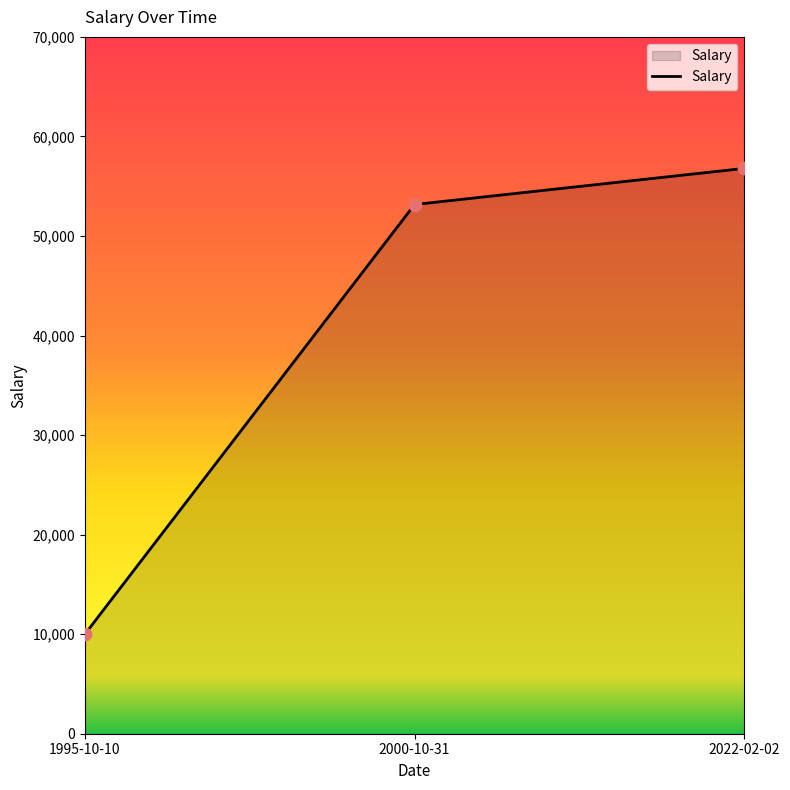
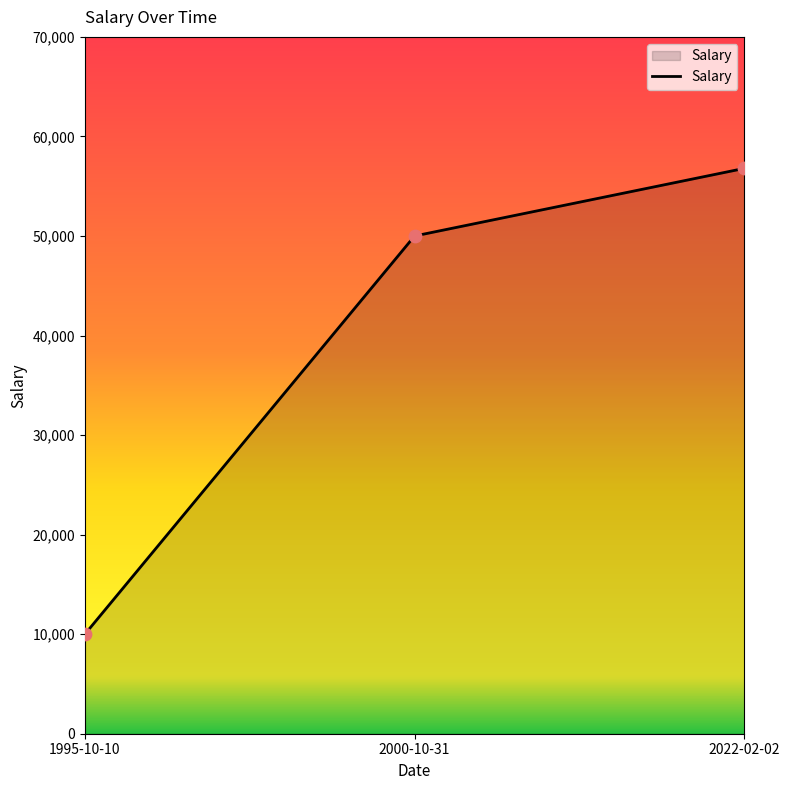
2000-10-31: 53,000 -> 50,000
